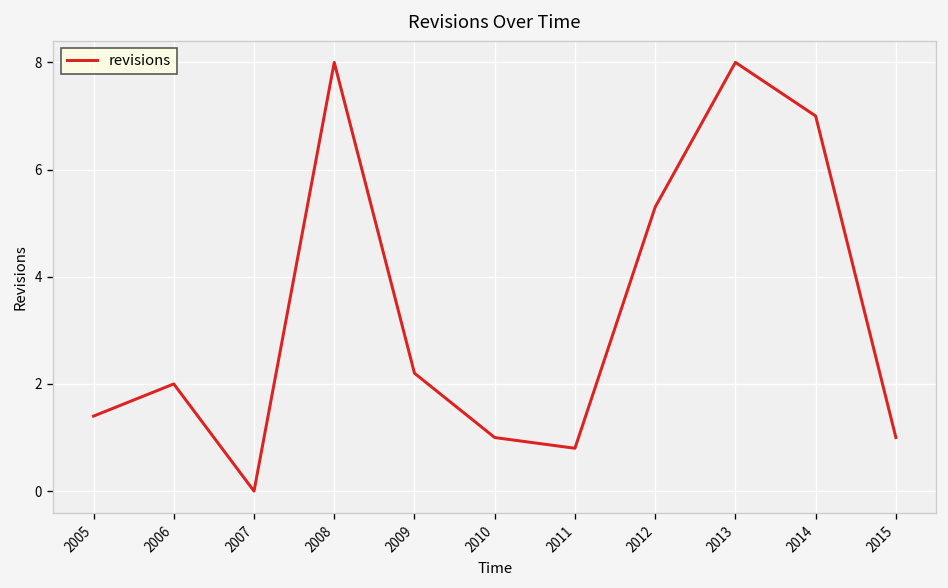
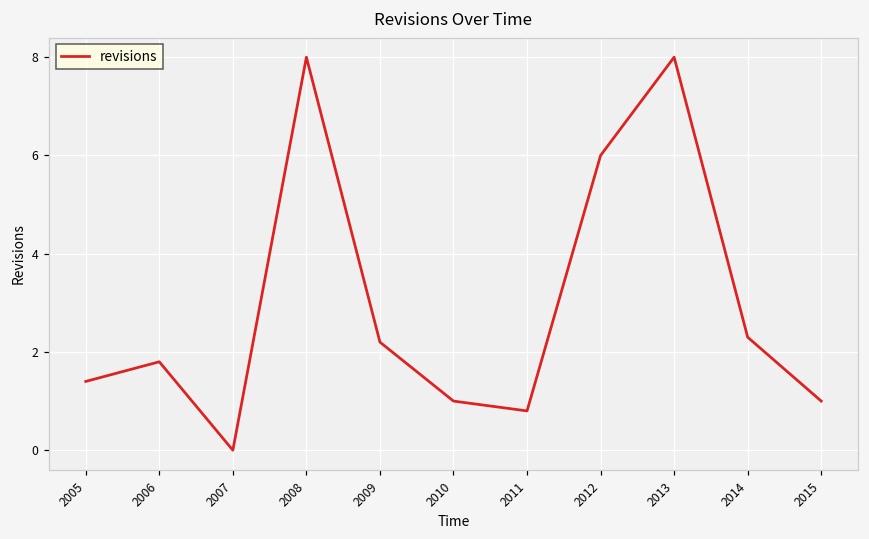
2006: 2.0 -> 1.8
2012: 5.3 -> 6.0
2014: 7.0 -> 2.3
